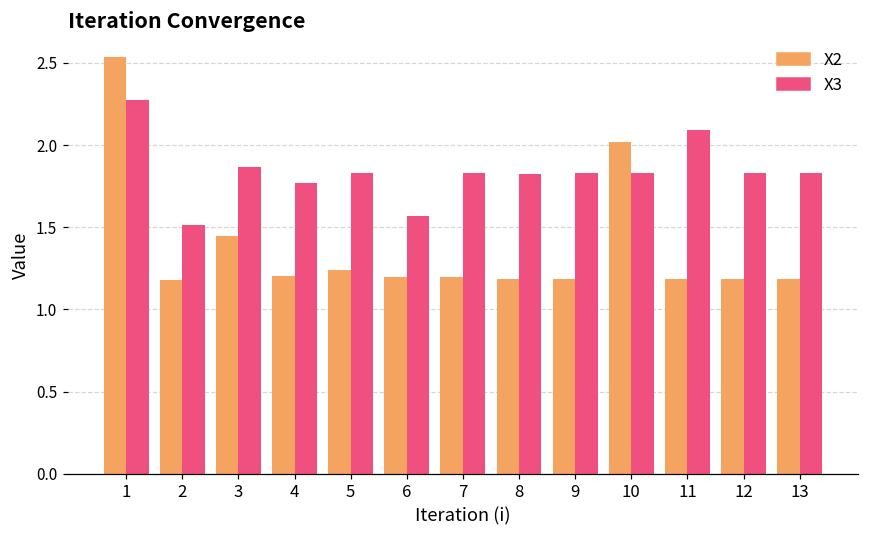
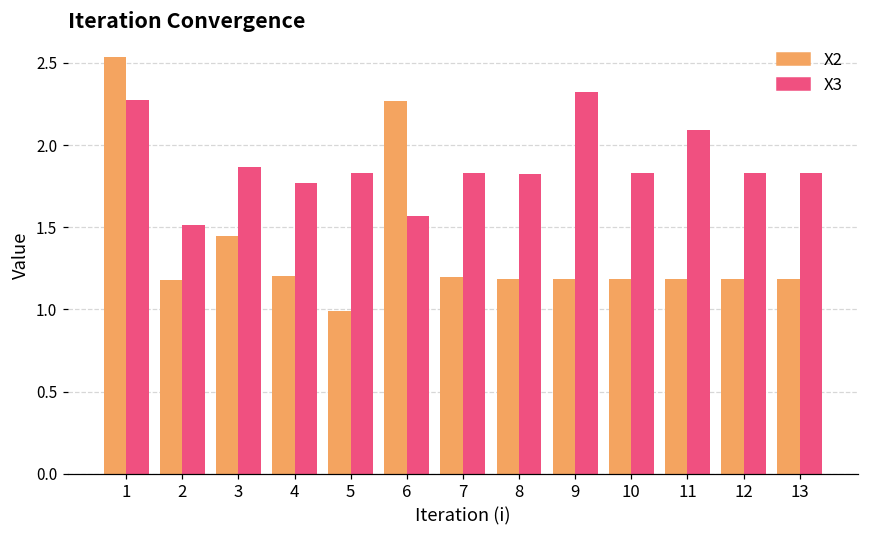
X2, 5: 1.24 -> 0.99
X2, 6: 1.20 -> 2.27
X3, 9: 1.83 -> 2.32
X2, 10: 2.02 -> 1.19
